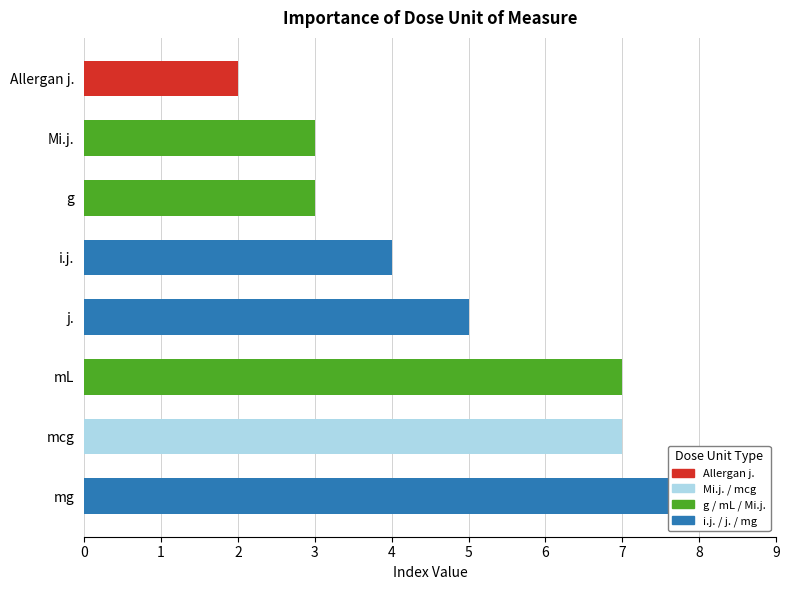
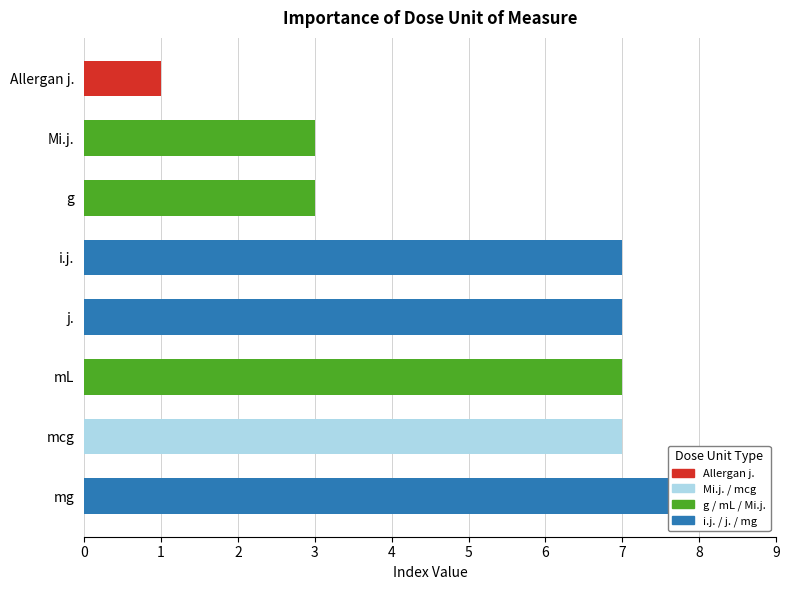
Allergan j.: 2 -> 1
i.j.: 4 -> 7
j.: 5 -> 7
